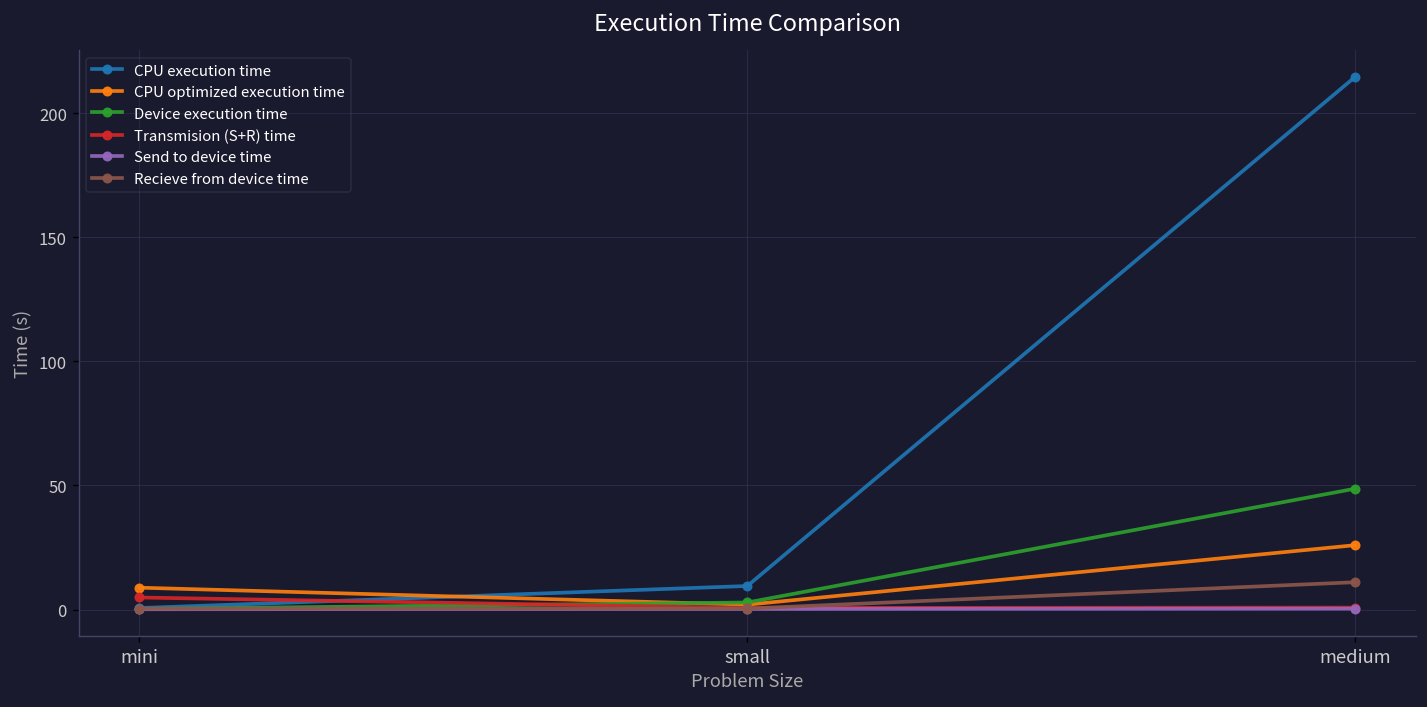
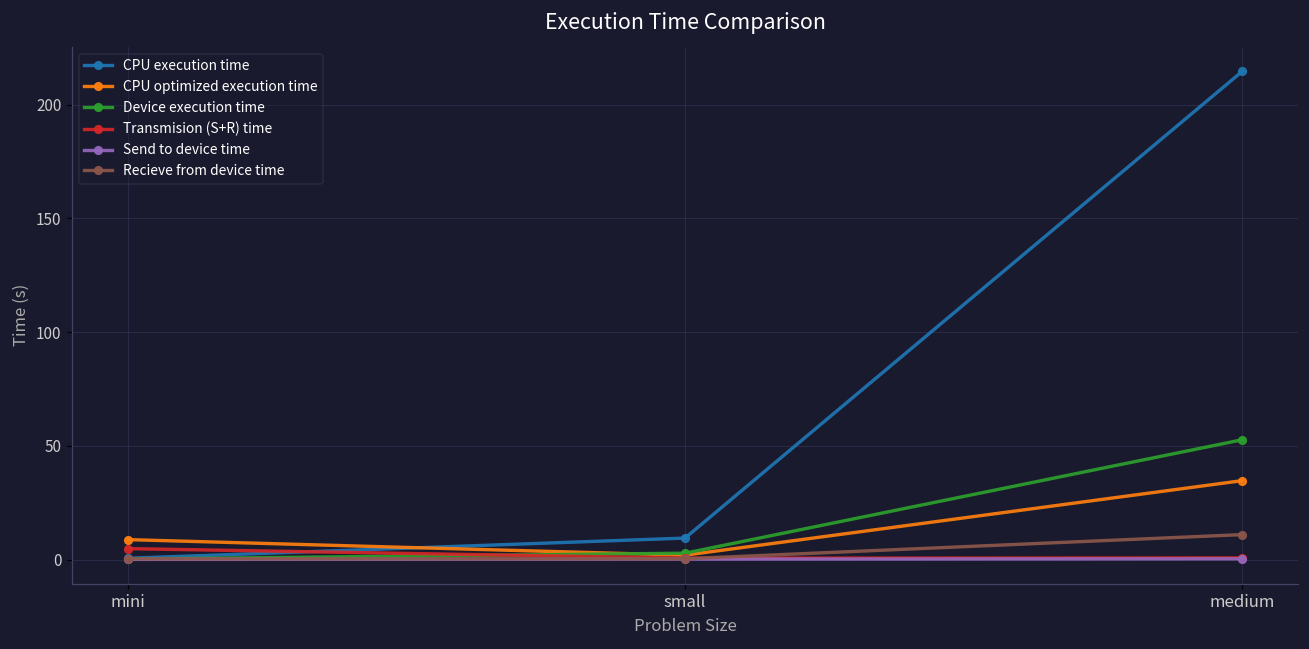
CPU optimized execution time, medium: 26 -> 35
Device execution time, medium: 49 -> 53
